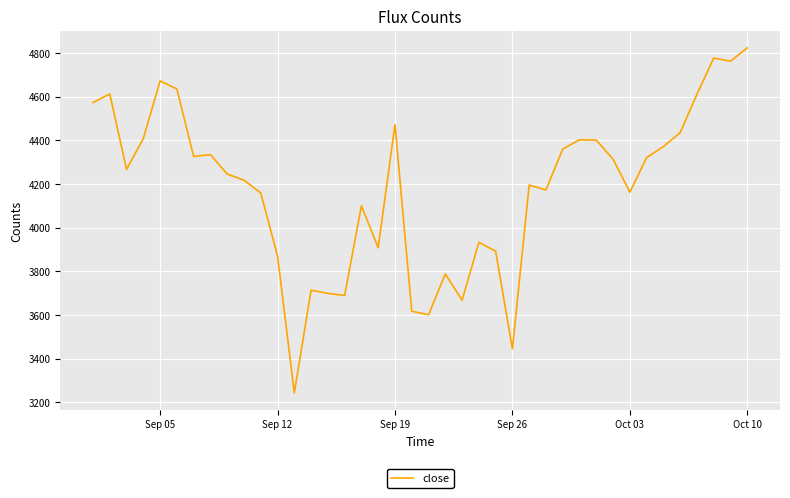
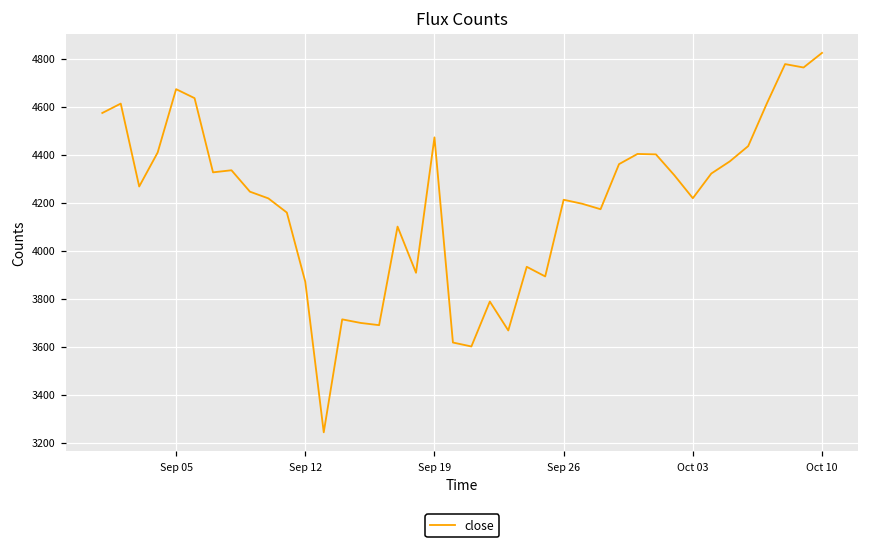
Sep 26: 3440 -> 4210
Oct 03: 4160 -> 4220
